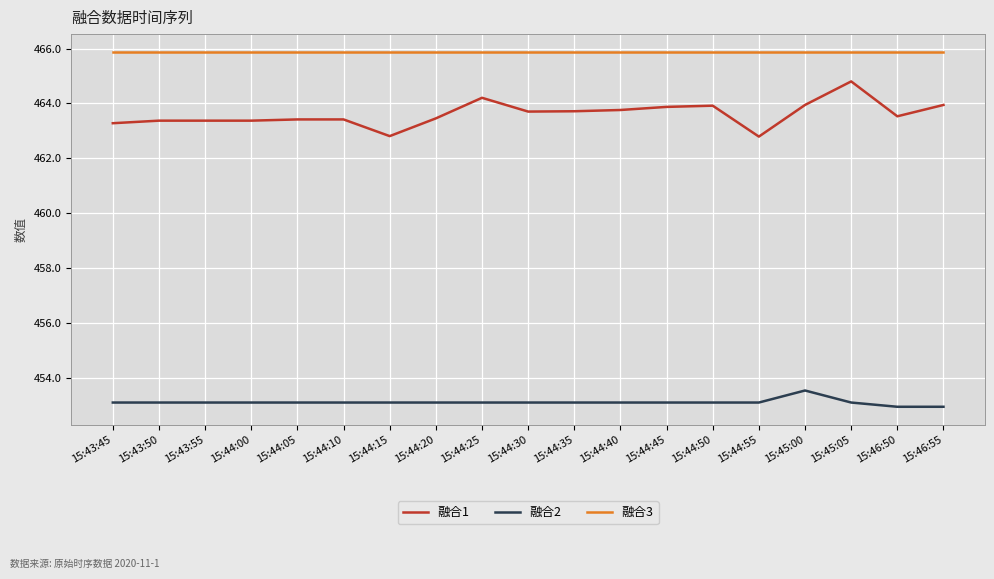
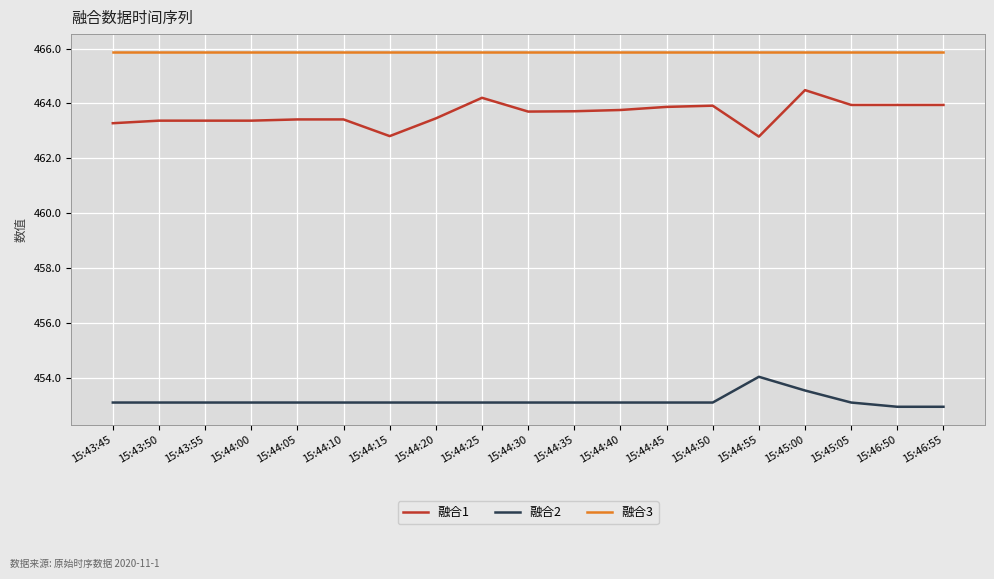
融合2, 15:44:55: 453.1 -> 454.0
融合1, 15:45:00: 463.9 -> 464.5
融合1, 15:45:05: 464.8 -> 463.9
融合1, 15:46:50: 463.5 -> 463.9
